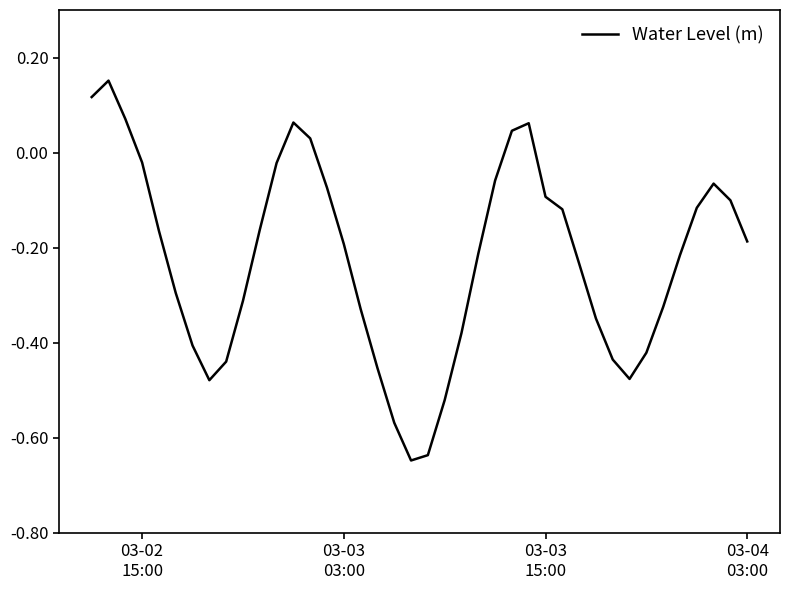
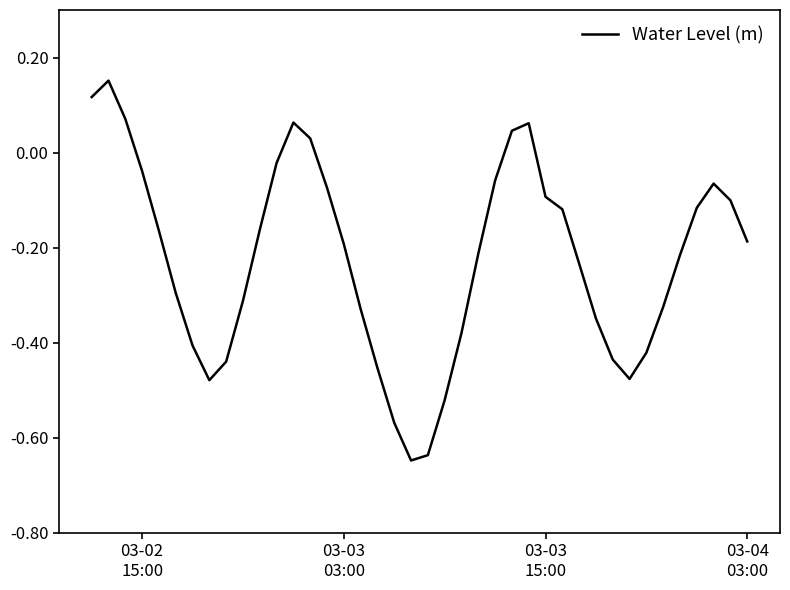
03-02 15:00: -0.02 -> -0.04
